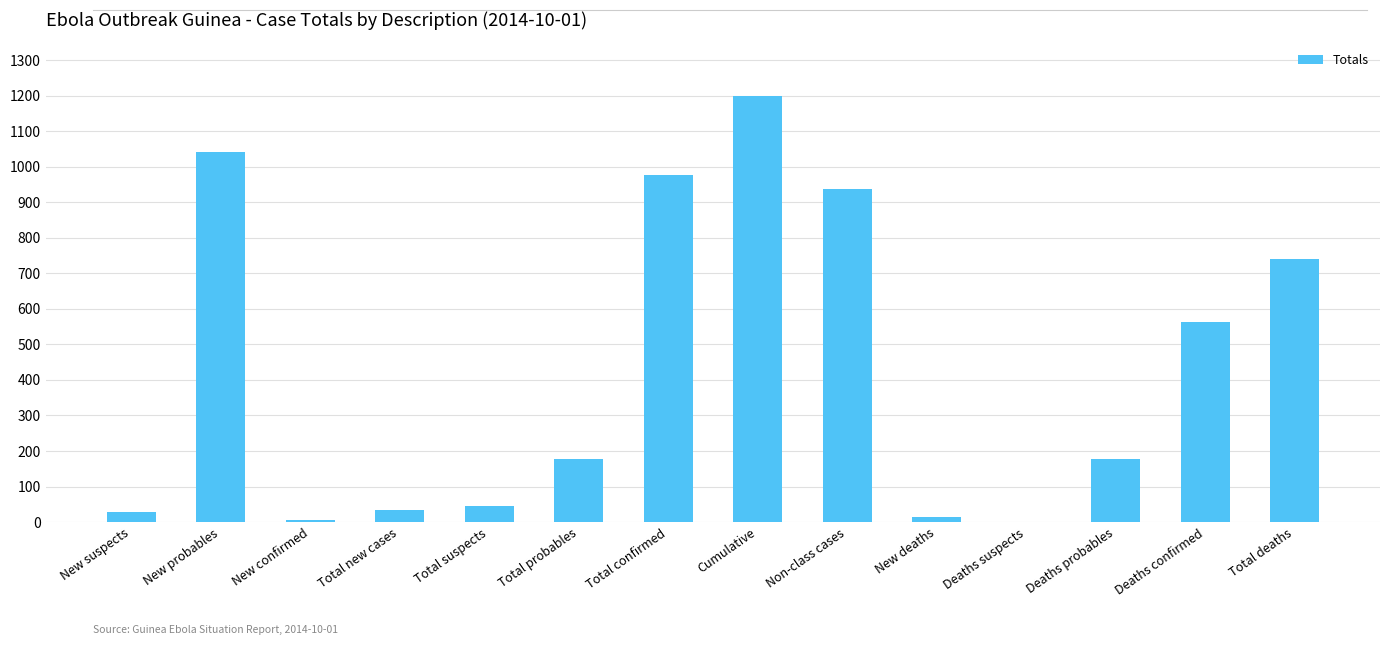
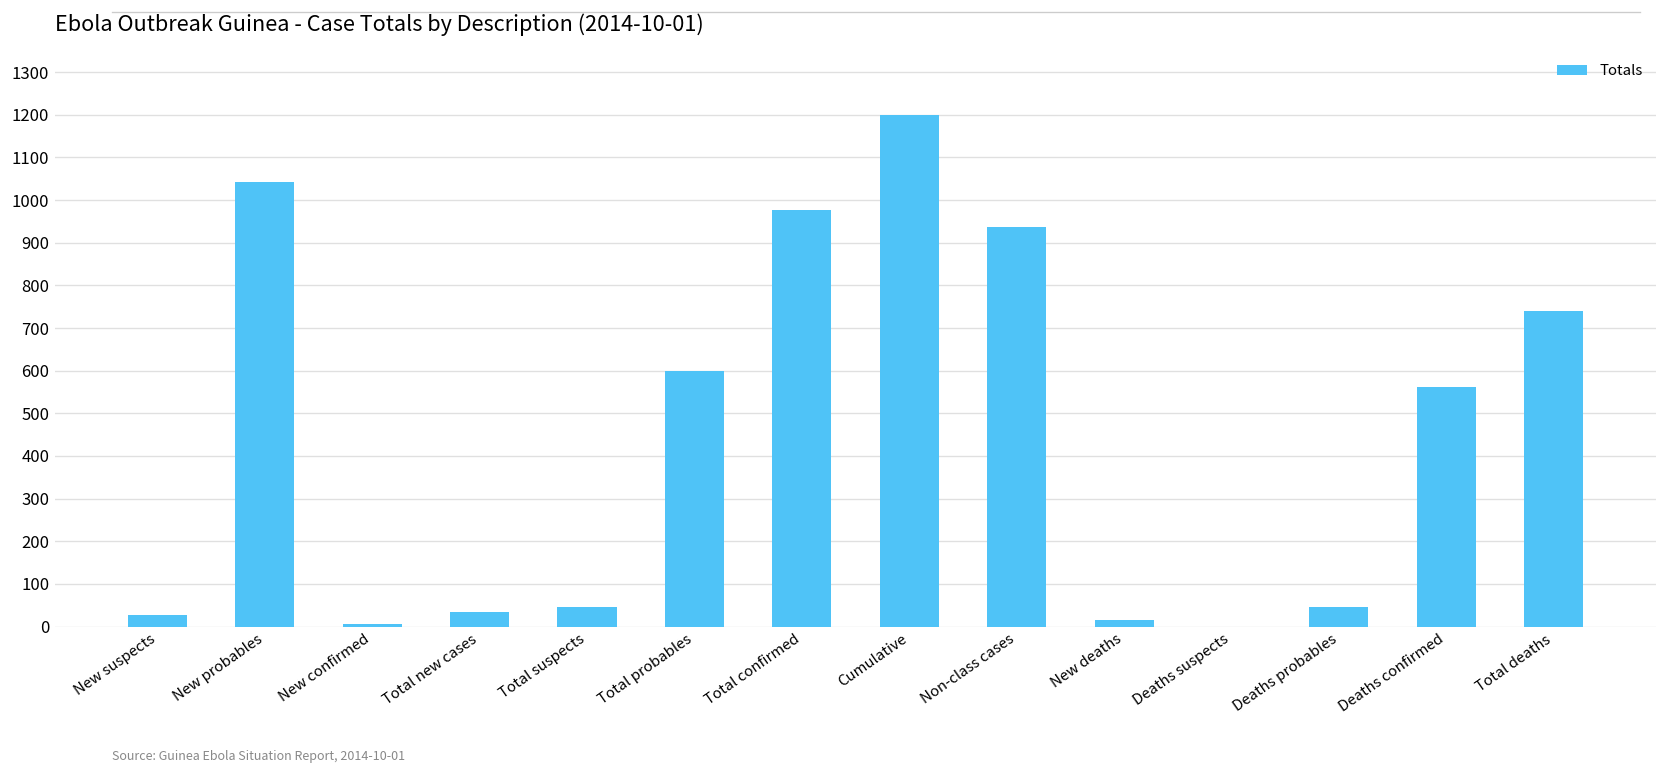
Total probables: 180 -> 600
Deaths probables: 180 -> 50
